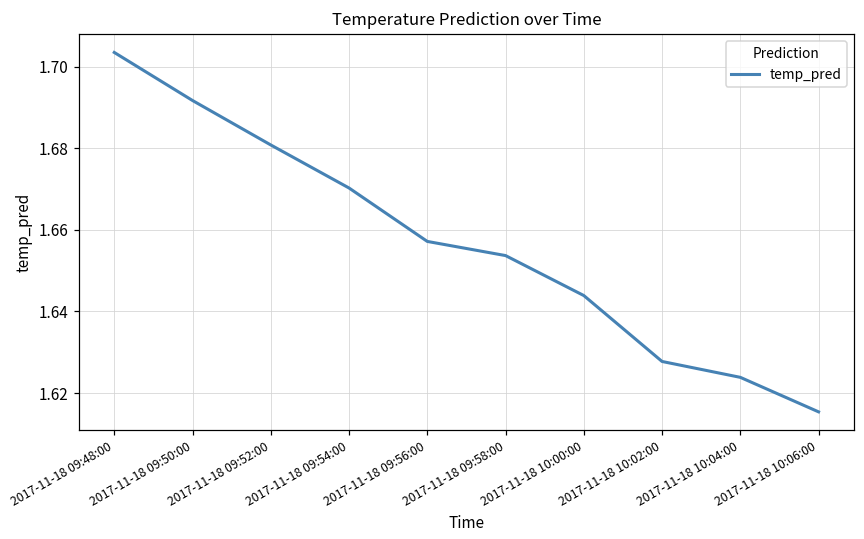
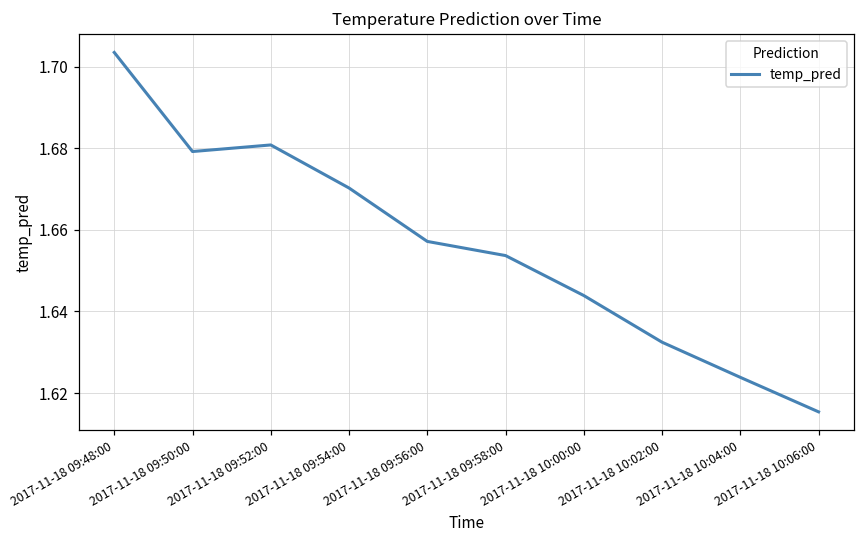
2017-11-18 09:50:00: 1.692 -> 1.679
2017-11-18 10:02:00: 1.628 -> 1.632
